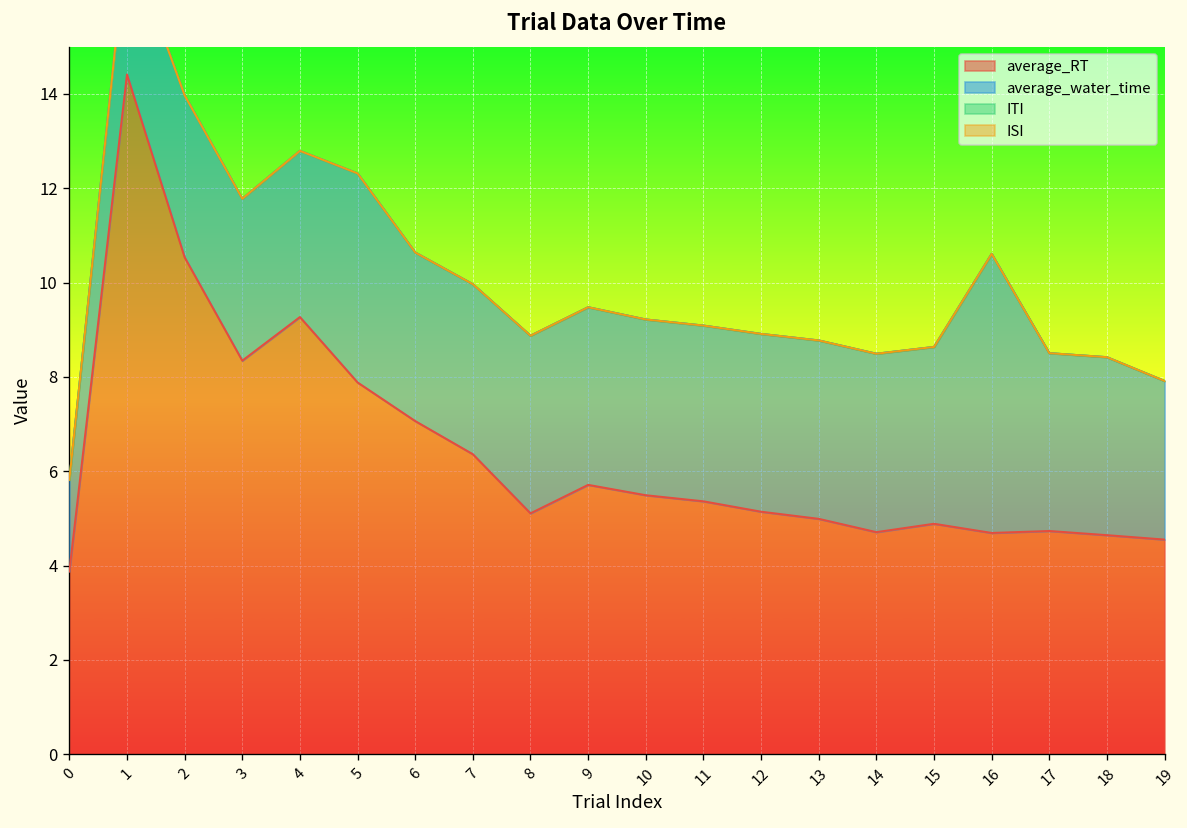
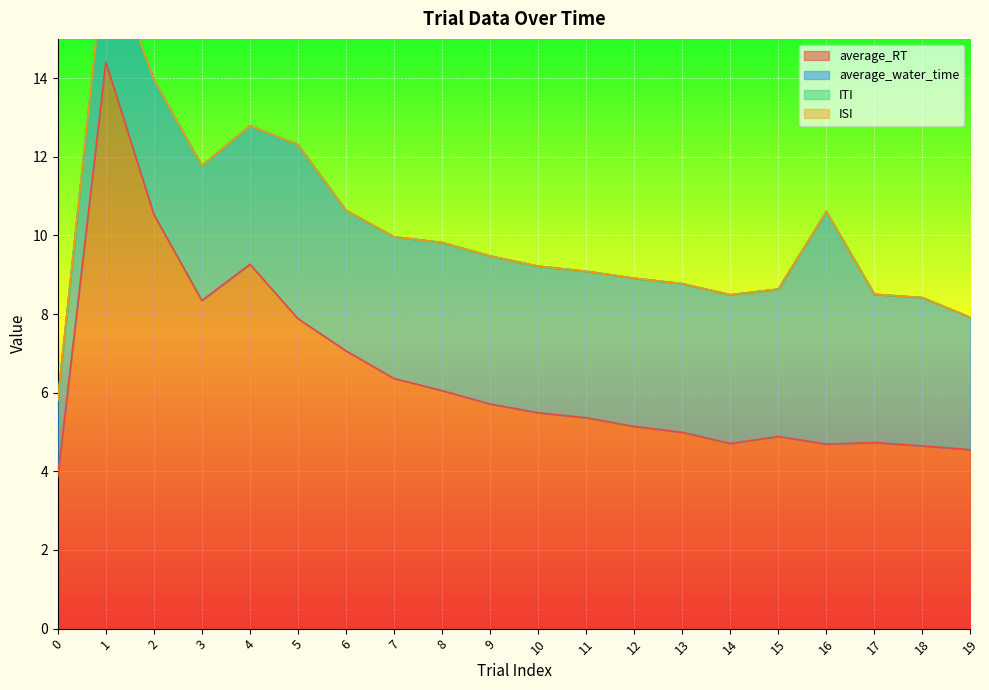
average_RT, 8: 5.1 -> 6.1
